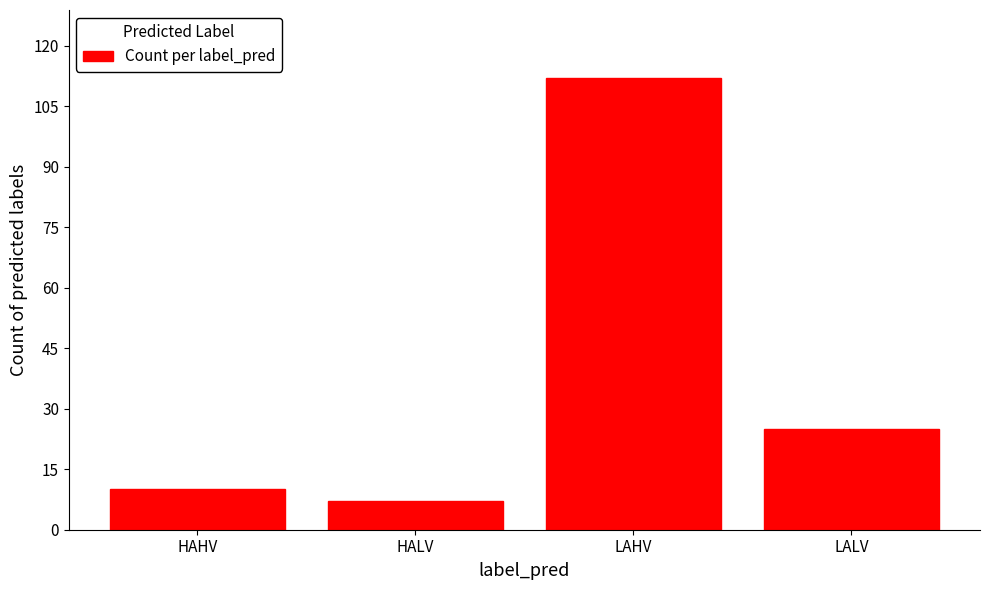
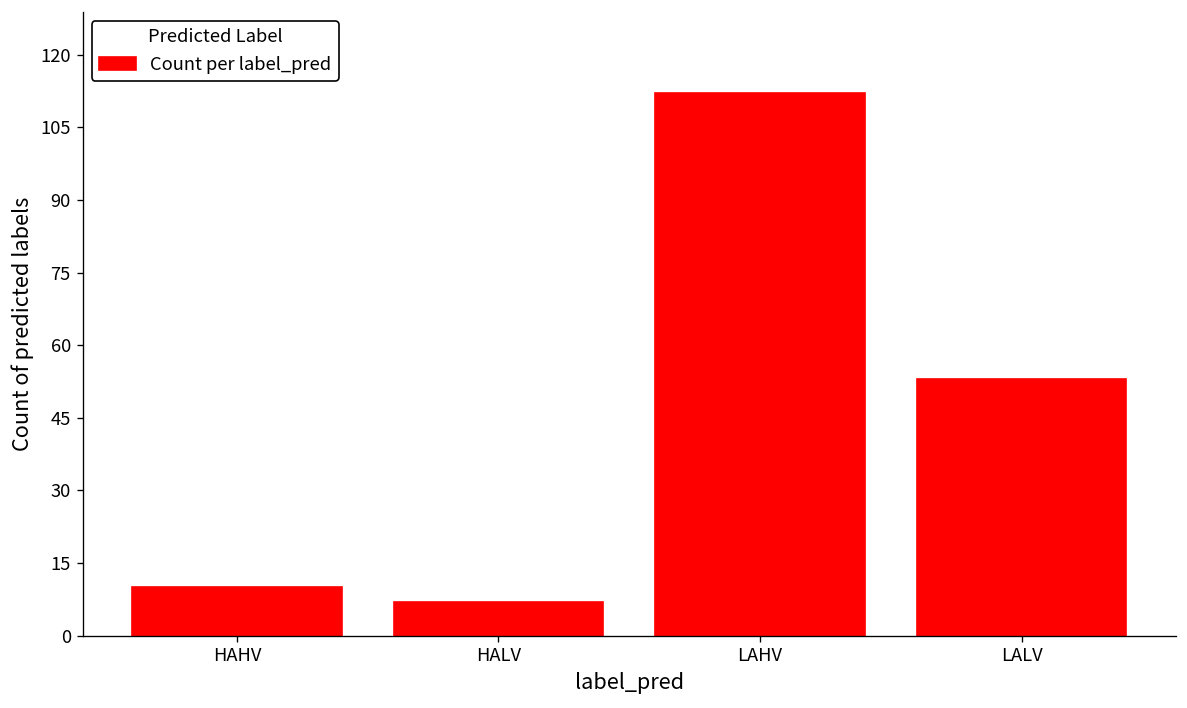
LALV: 25 -> 53
